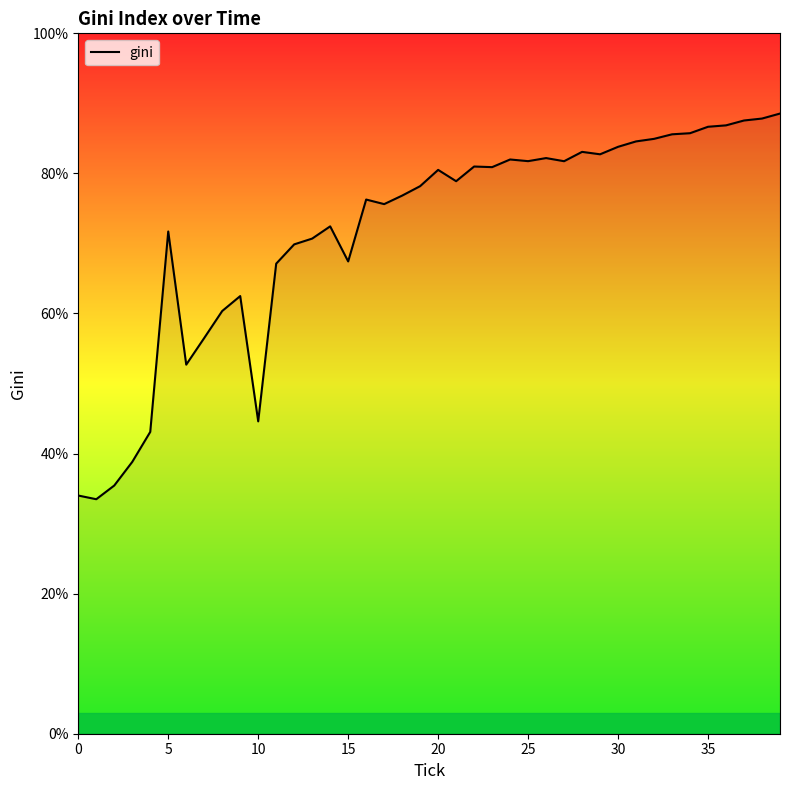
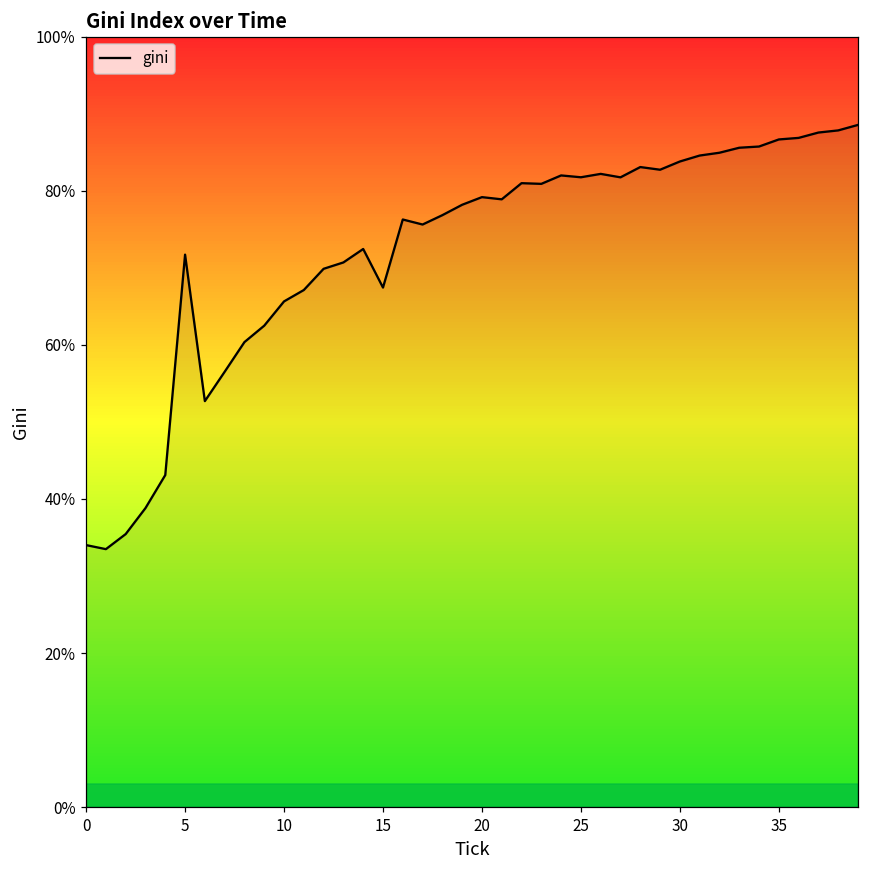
10: 45% -> 66%
20: 81% -> 79%
